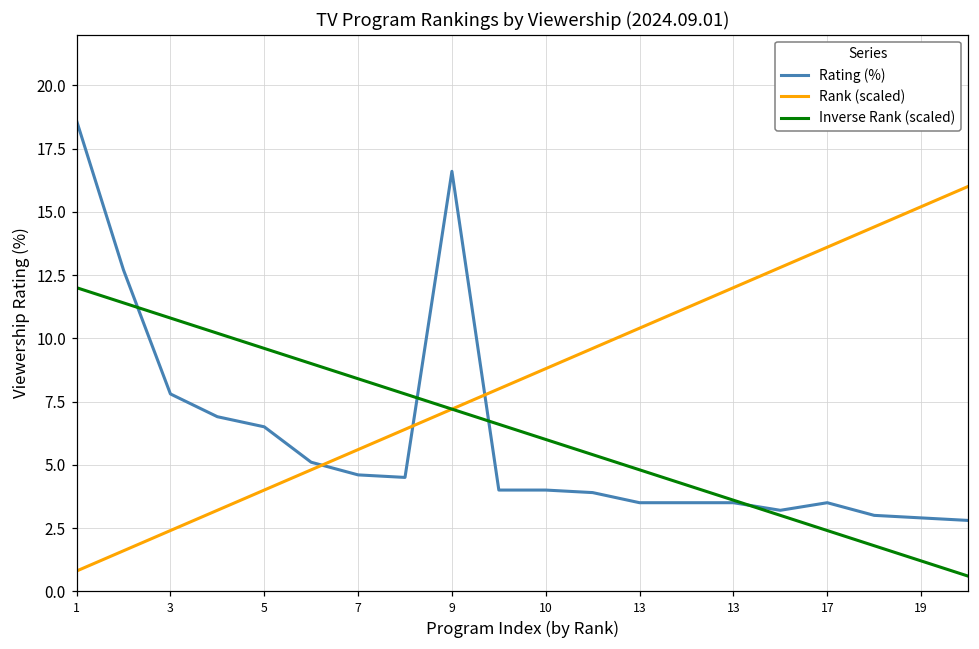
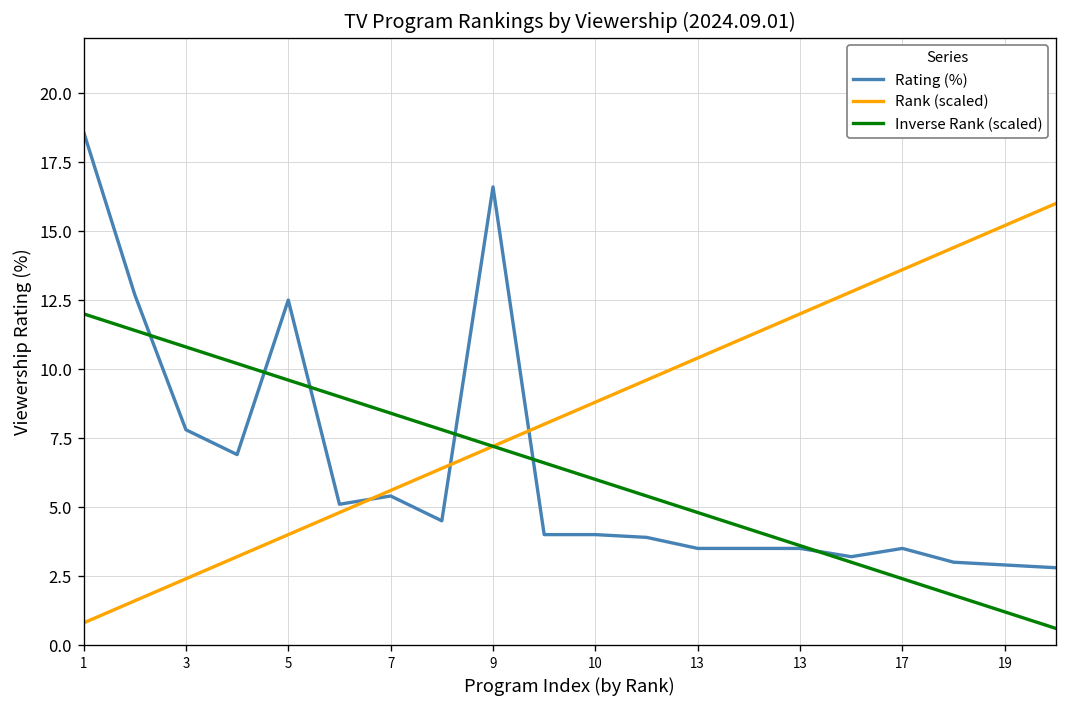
Rating (%), 5: 6.5 -> 12.5
Rating (%), 7: 4.6 -> 5.4
